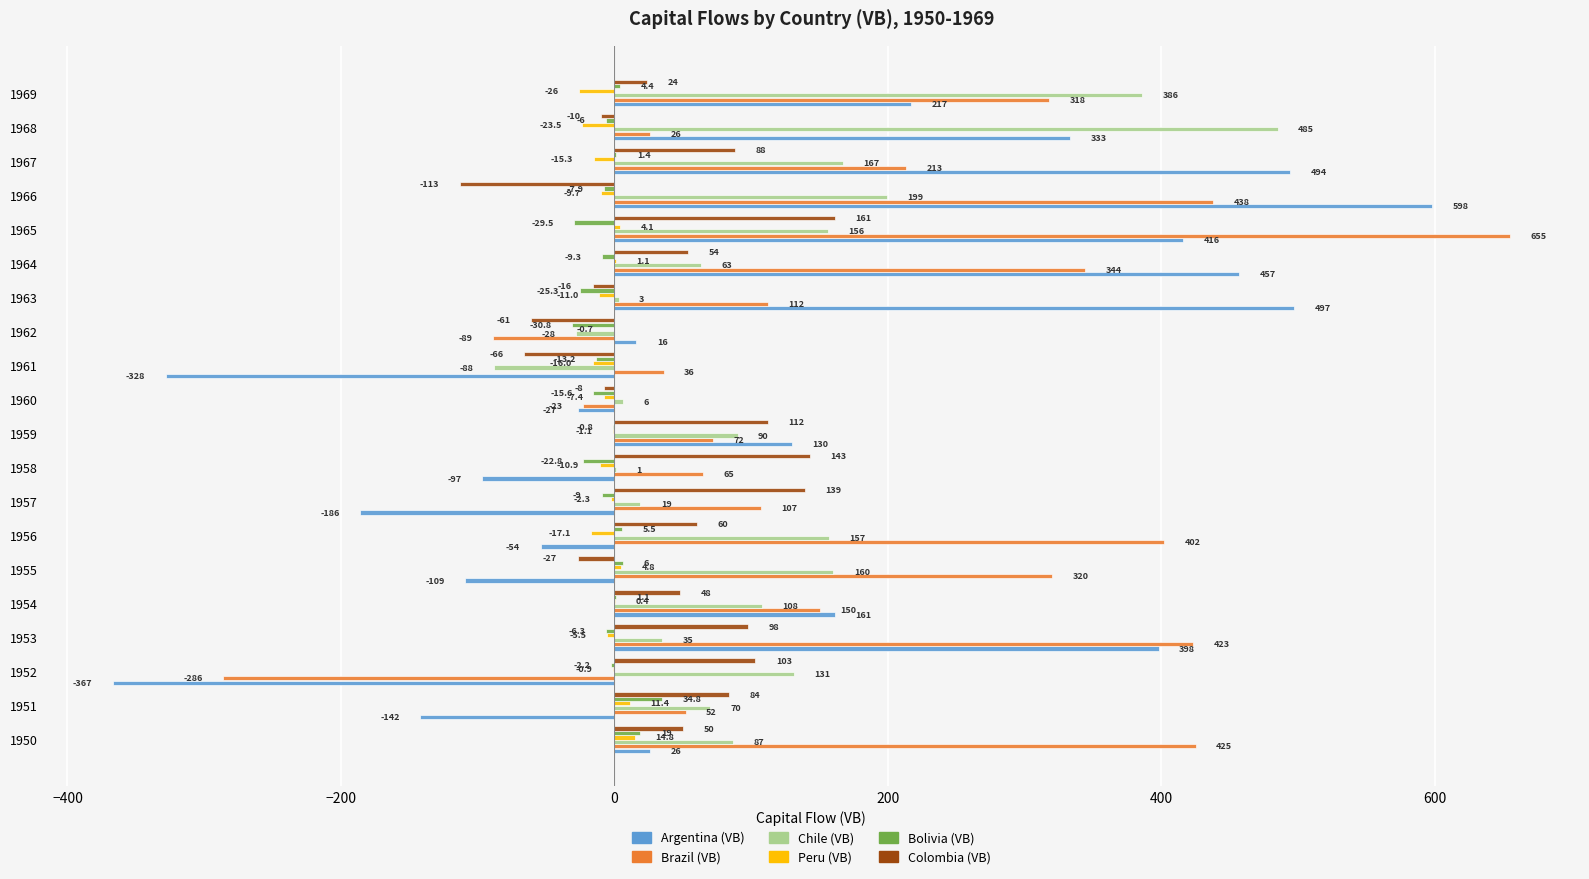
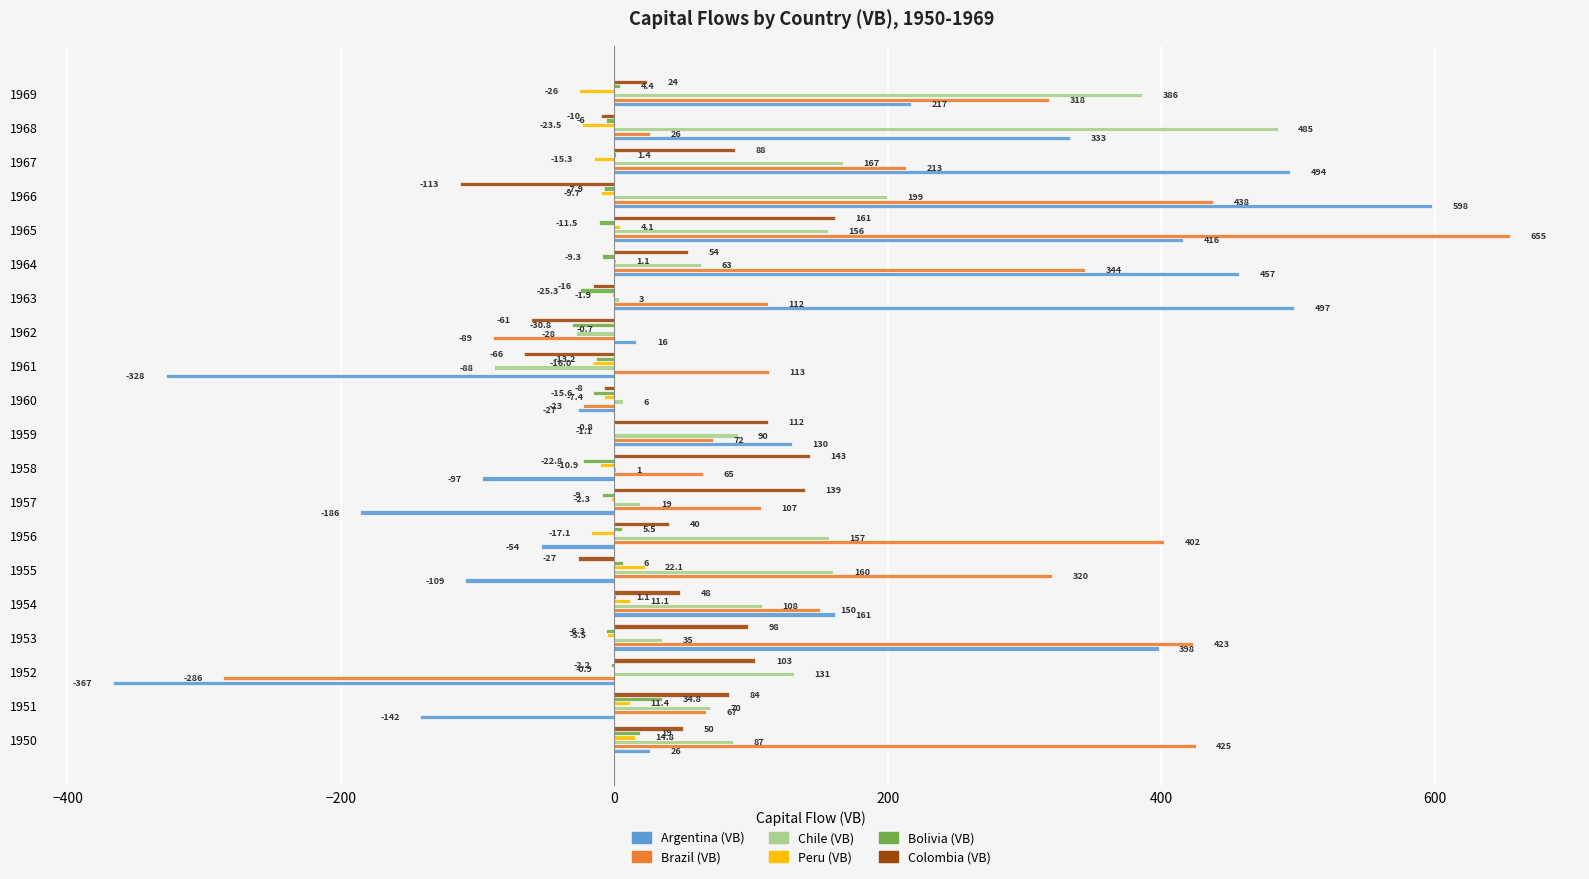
Bolivia (VB), 1965: -29.5 -> -11.5
Peru (VB), 1963: -11.0 -> -1.9
Brazil (VB), 1961: 36 -> 113
Colombia (VB), 1956: 60 -> 40
Peru (VB), 1955: 4.8 -> 22.1
Peru (VB), 1954: 0.4 -> 11.1
Brazil (VB), 1951: 52 -> 67
